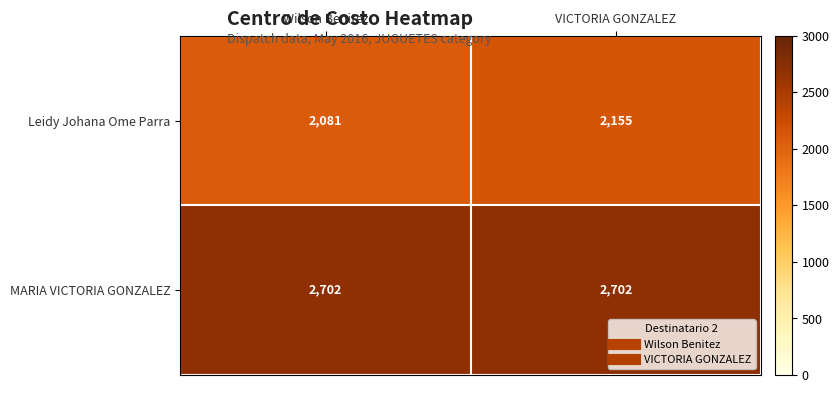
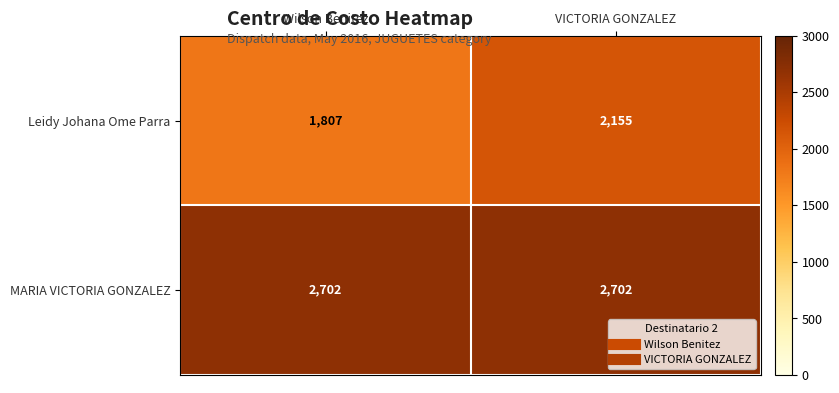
Leidy Johana Ome Parra, Wilson Benitez: 2,081 -> 1,807
